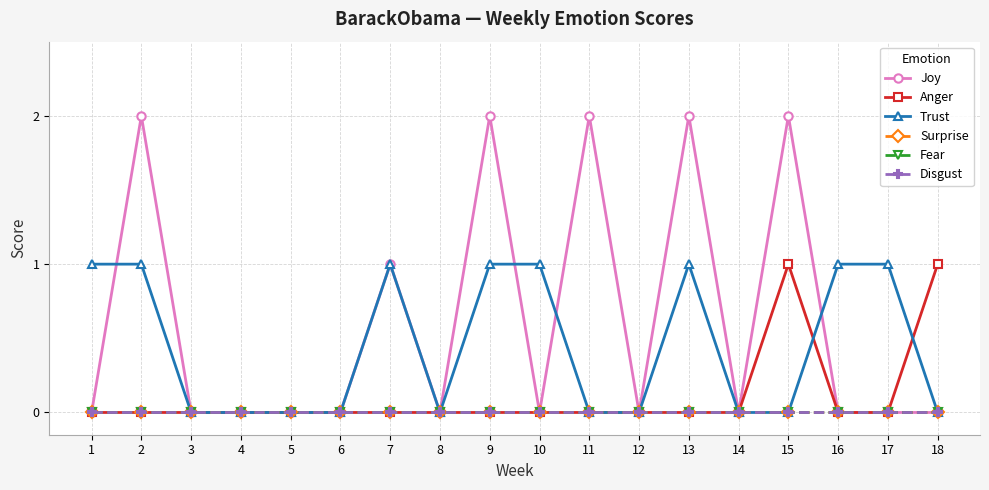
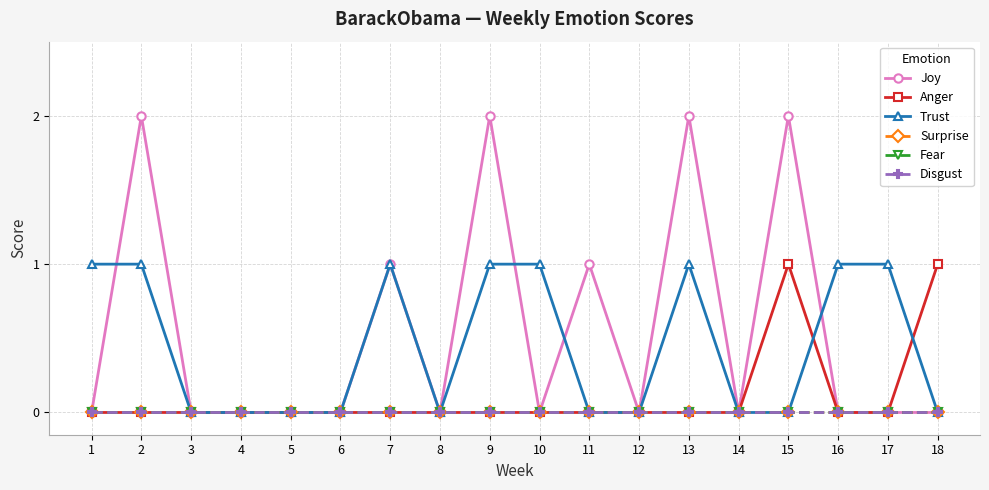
Joy, 11: 2 -> 1
